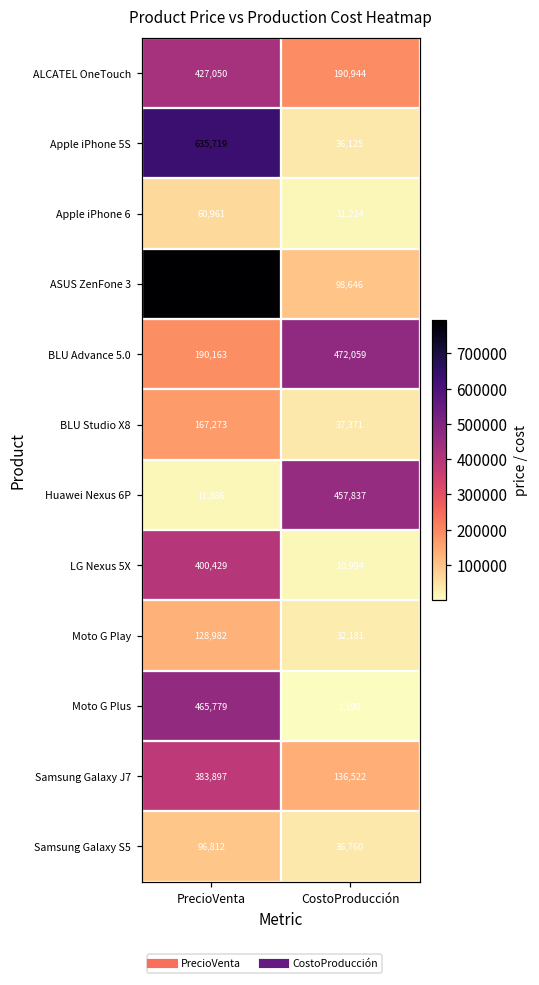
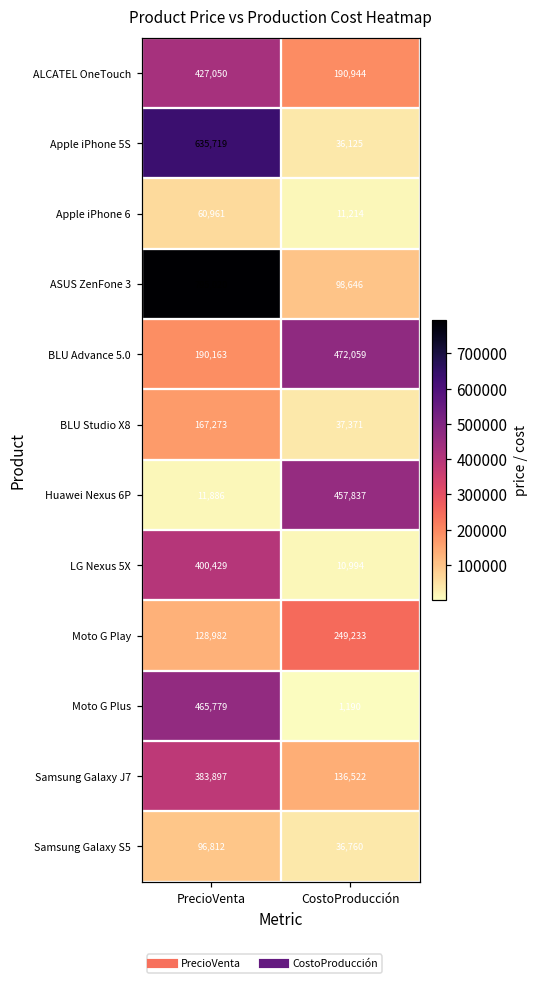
Moto G Play, CostoProducción: 32,181 -> 249,233
